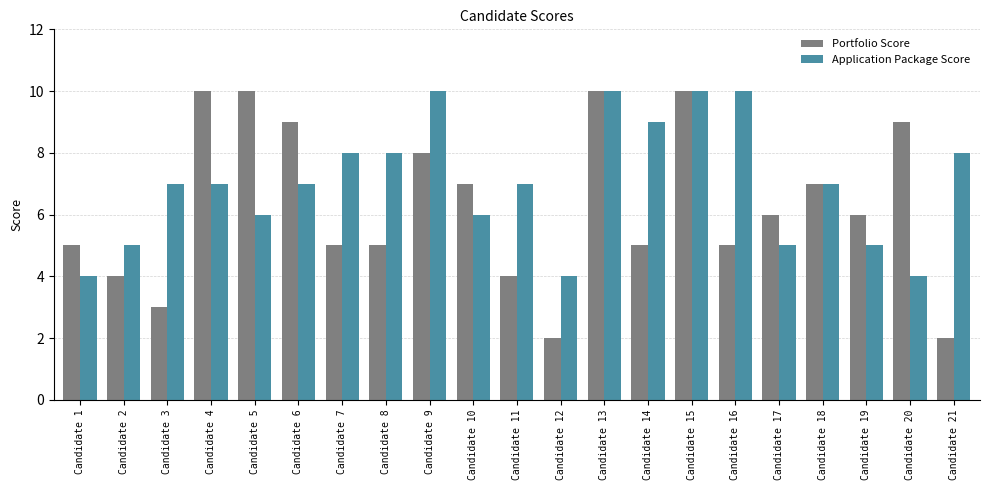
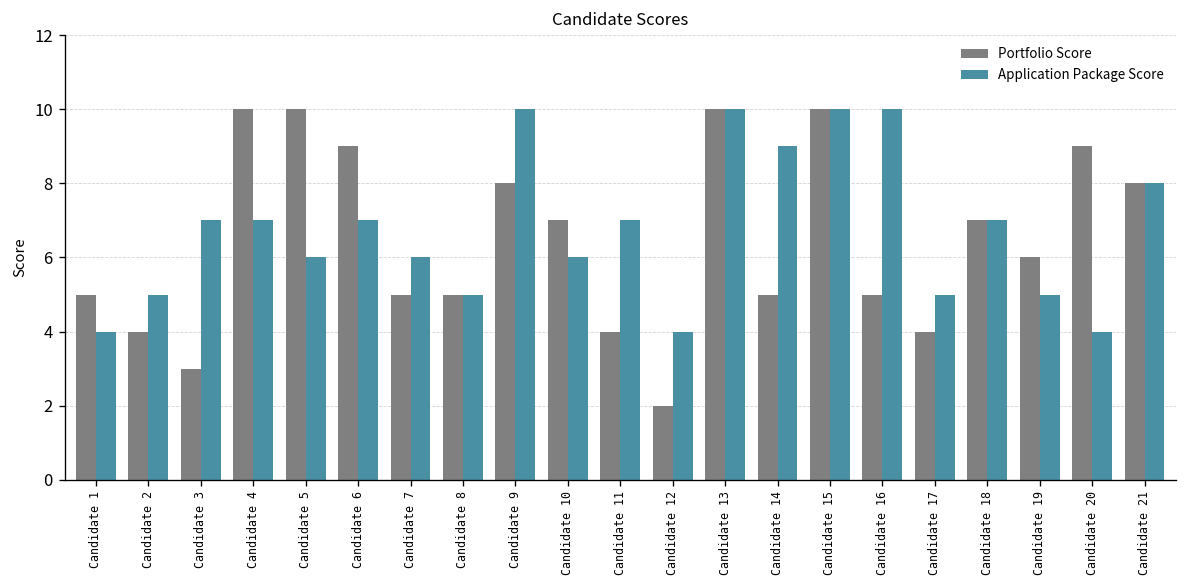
Application Package Score, Candidate 7: 8 -> 6
Application Package Score, Candidate 8: 8 -> 5
Portfolio Score, Candidate 17: 6 -> 4
Portfolio Score, Candidate 21: 2 -> 8
